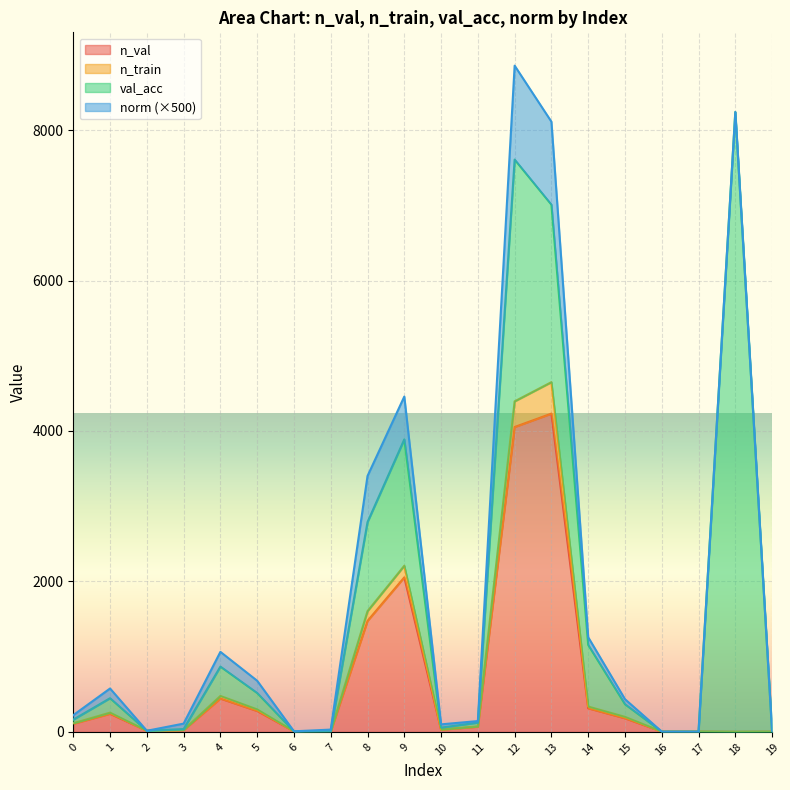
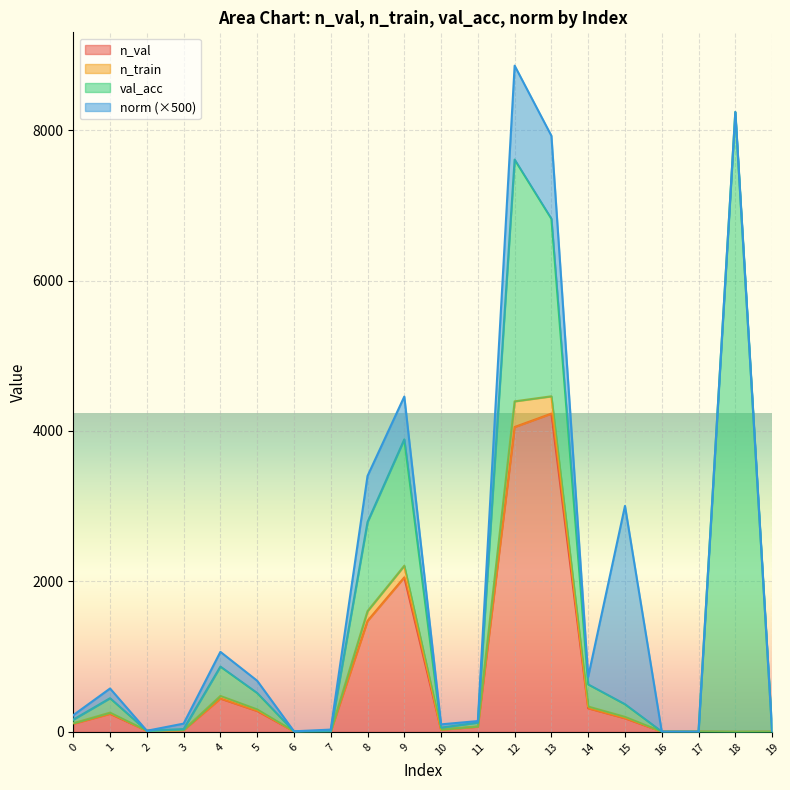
n_train, 13: 400 -> 200
val_acc, 14: 800 -> 300
norm (×500), 15: 100 -> 2600
